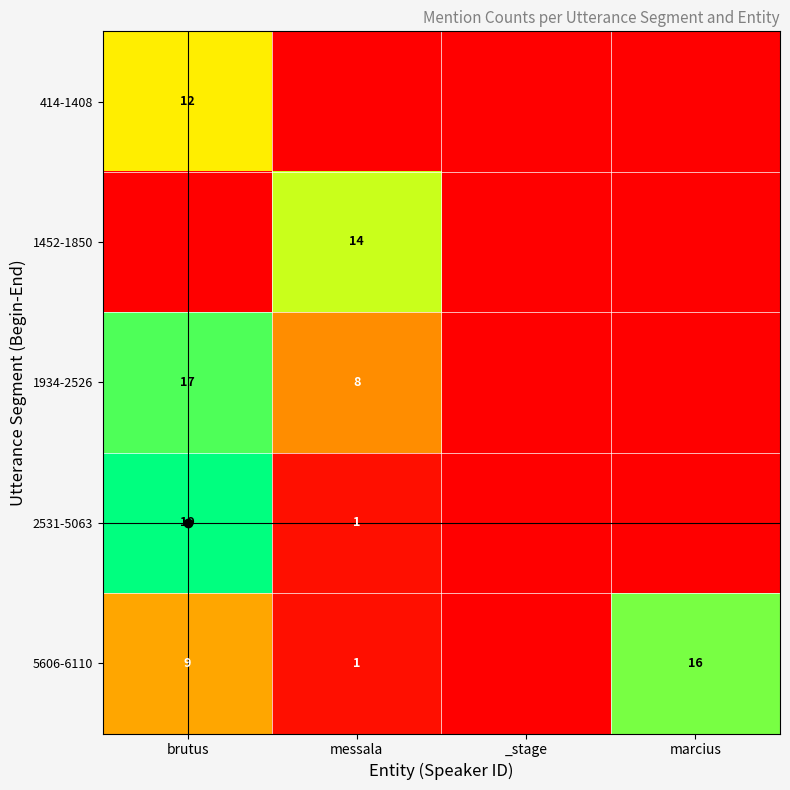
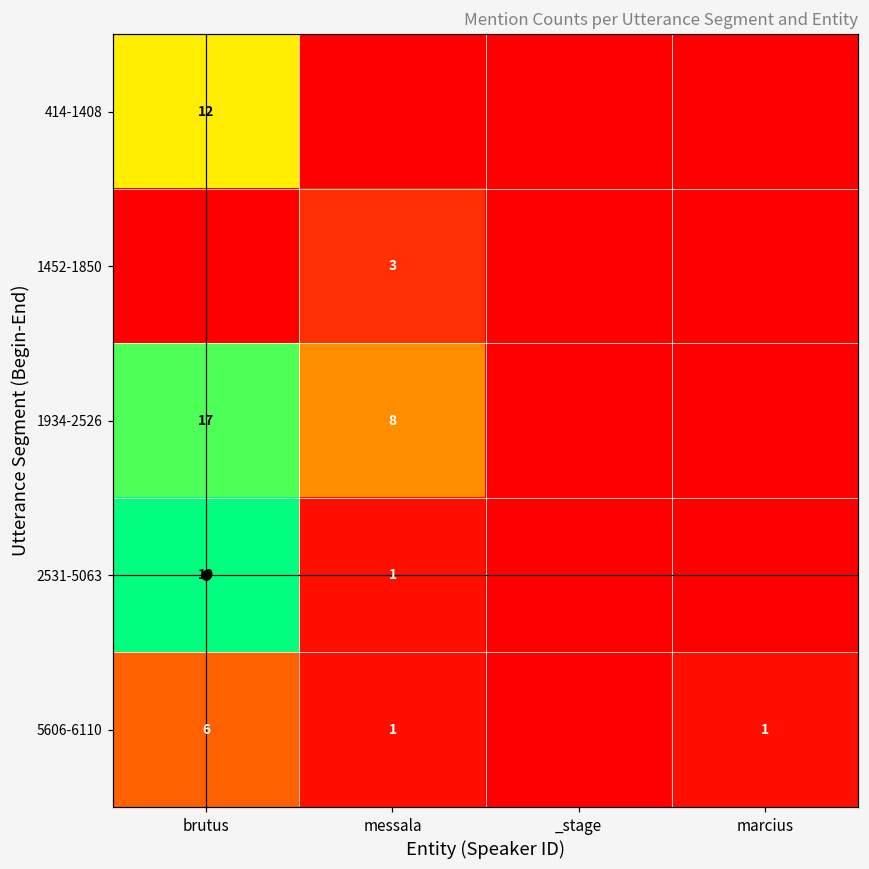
1452-1850, messala: 14 -> 3
5606-6110, brutus: 9 -> 6
5606-6110, marcius: 16 -> 1
